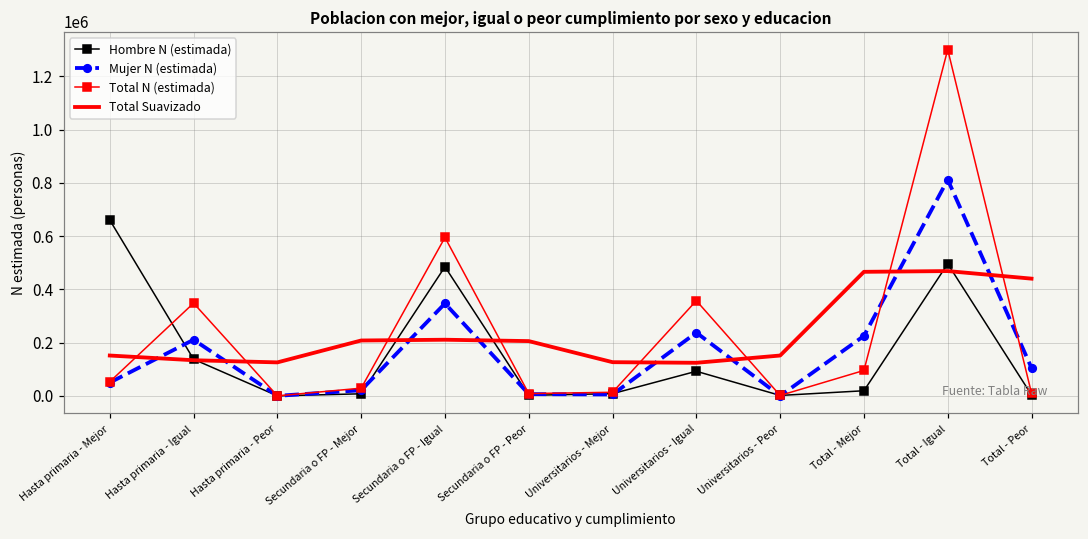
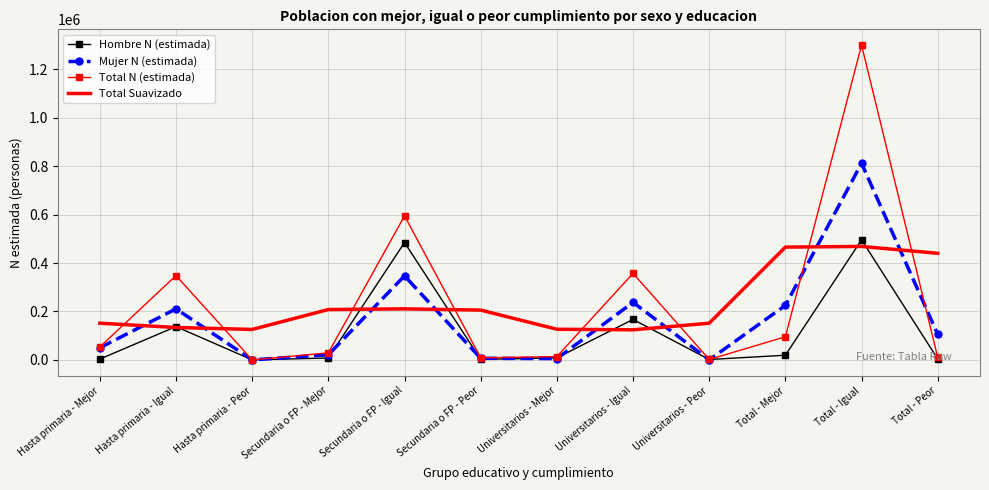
Hombre N (estimada), Hasta primaria - Mejor: 660000 -> 0
Hombre N (estimada), Universitarios - Igual: 90000 -> 170000
